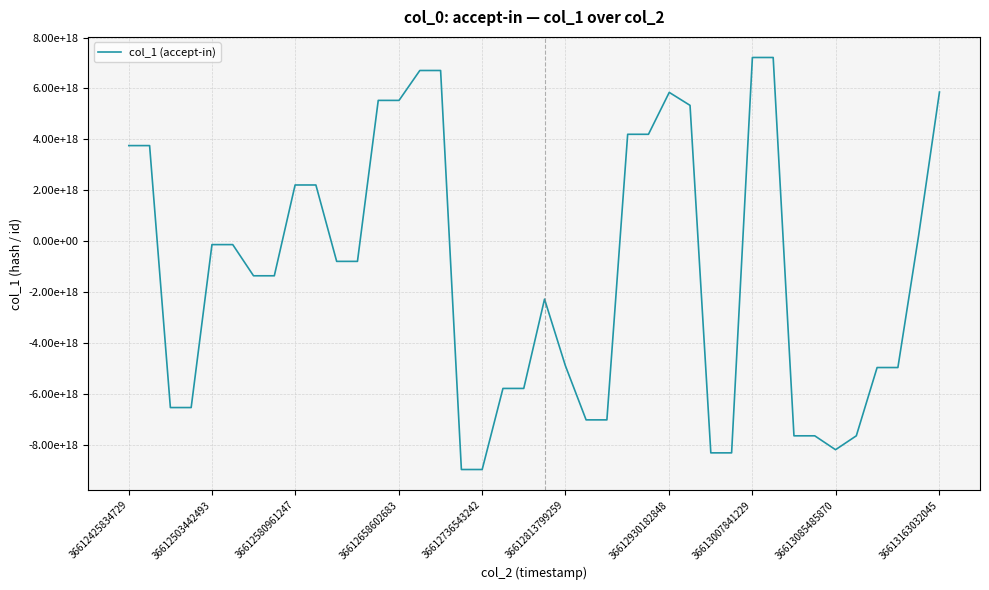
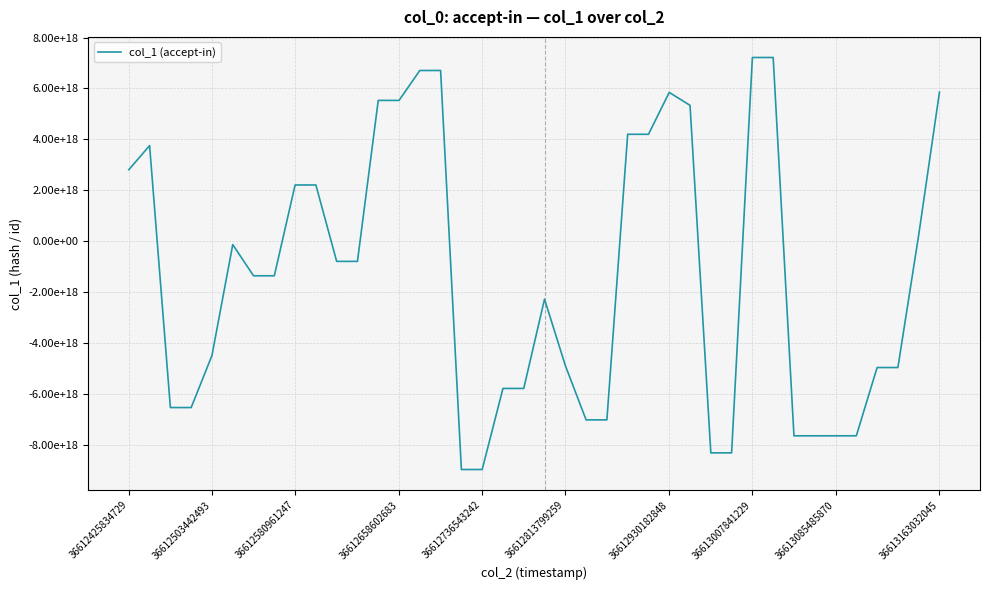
36612425834729: 3800000000000000000 -> 2800000000000000000
36612503442493: -100000000000000000 -> -4500000000000000000
36613085485870: -8200000000000000000 -> -7600000000000000000
